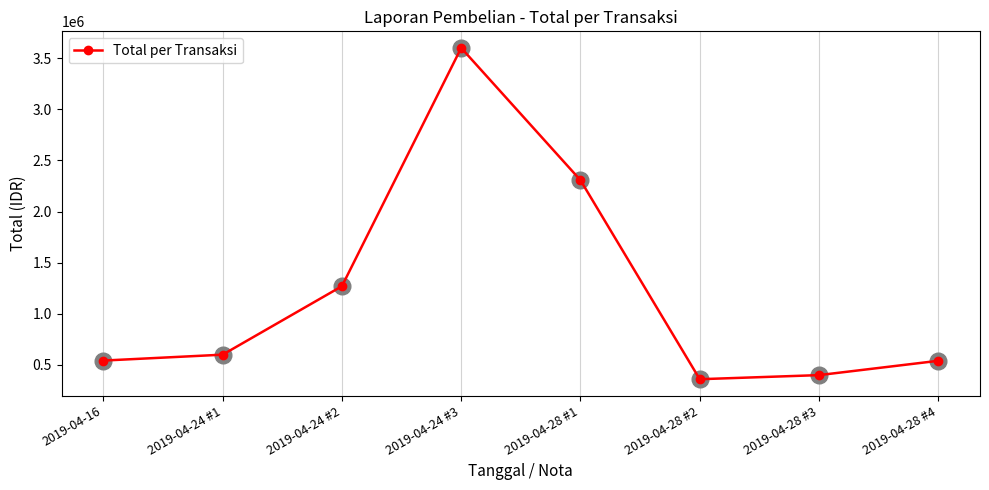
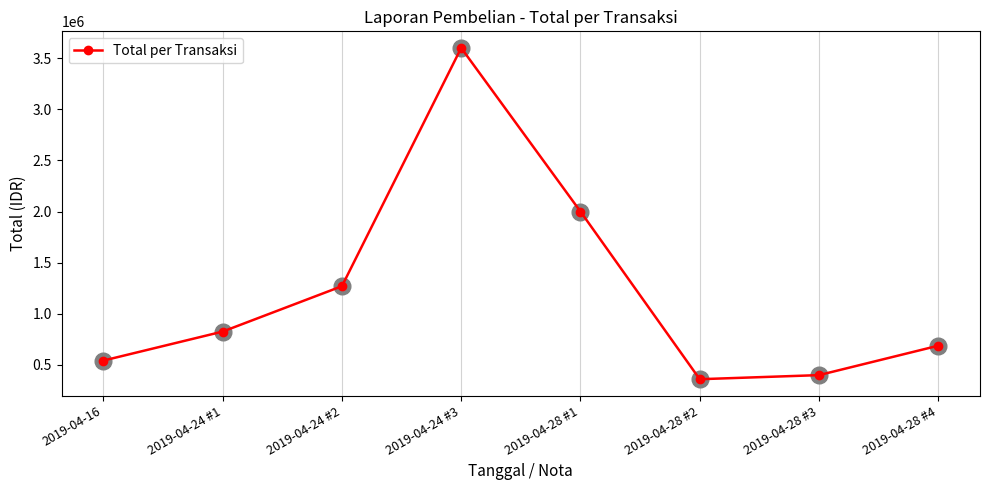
2019-04-24 #1: 600000 -> 830000
2019-04-28 #1: 2310000 -> 2000000
2019-04-28 #4: 540000 -> 690000
